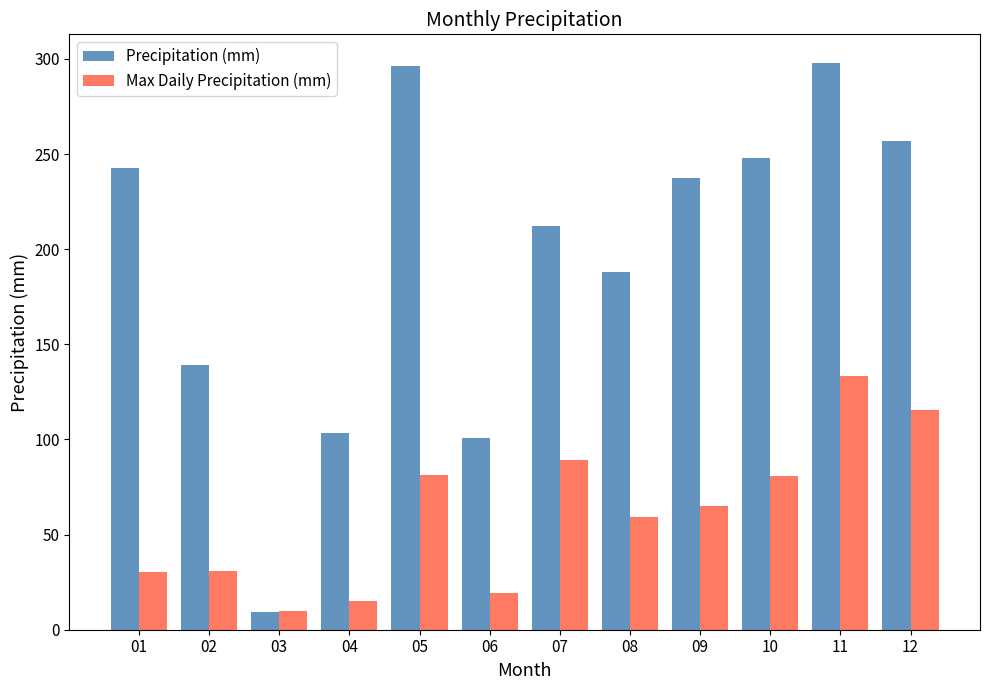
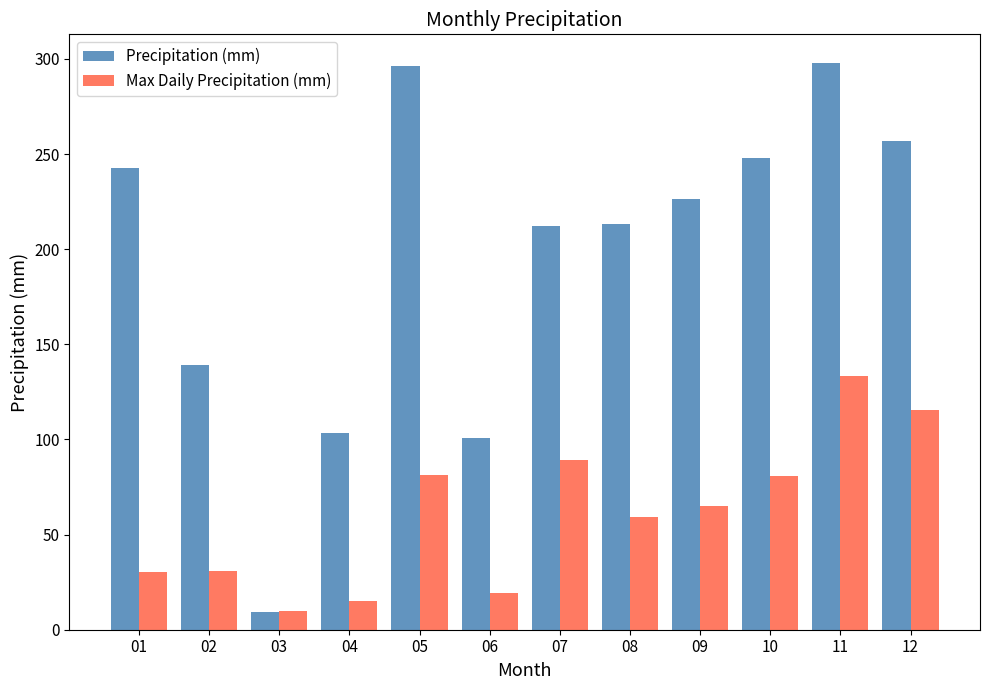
Precipitation (mm), 08: 188 -> 213
Precipitation (mm), 09: 237 -> 227
